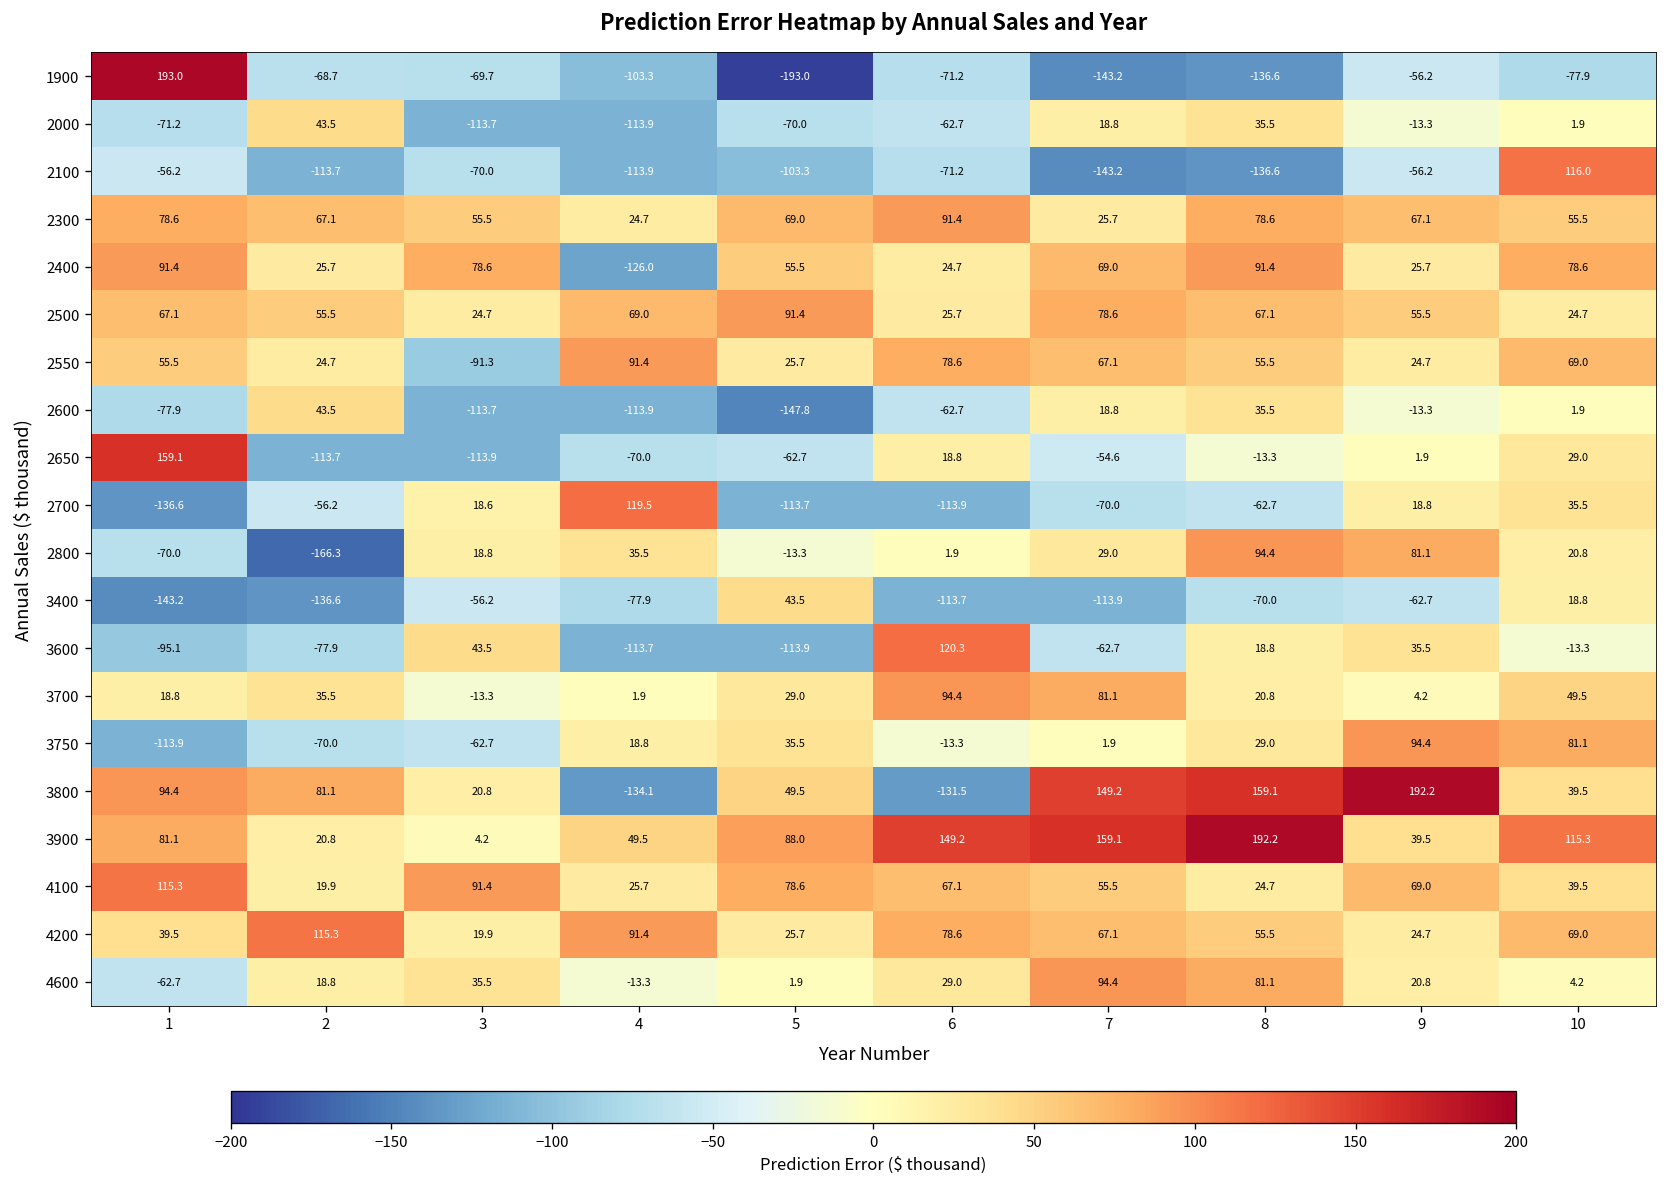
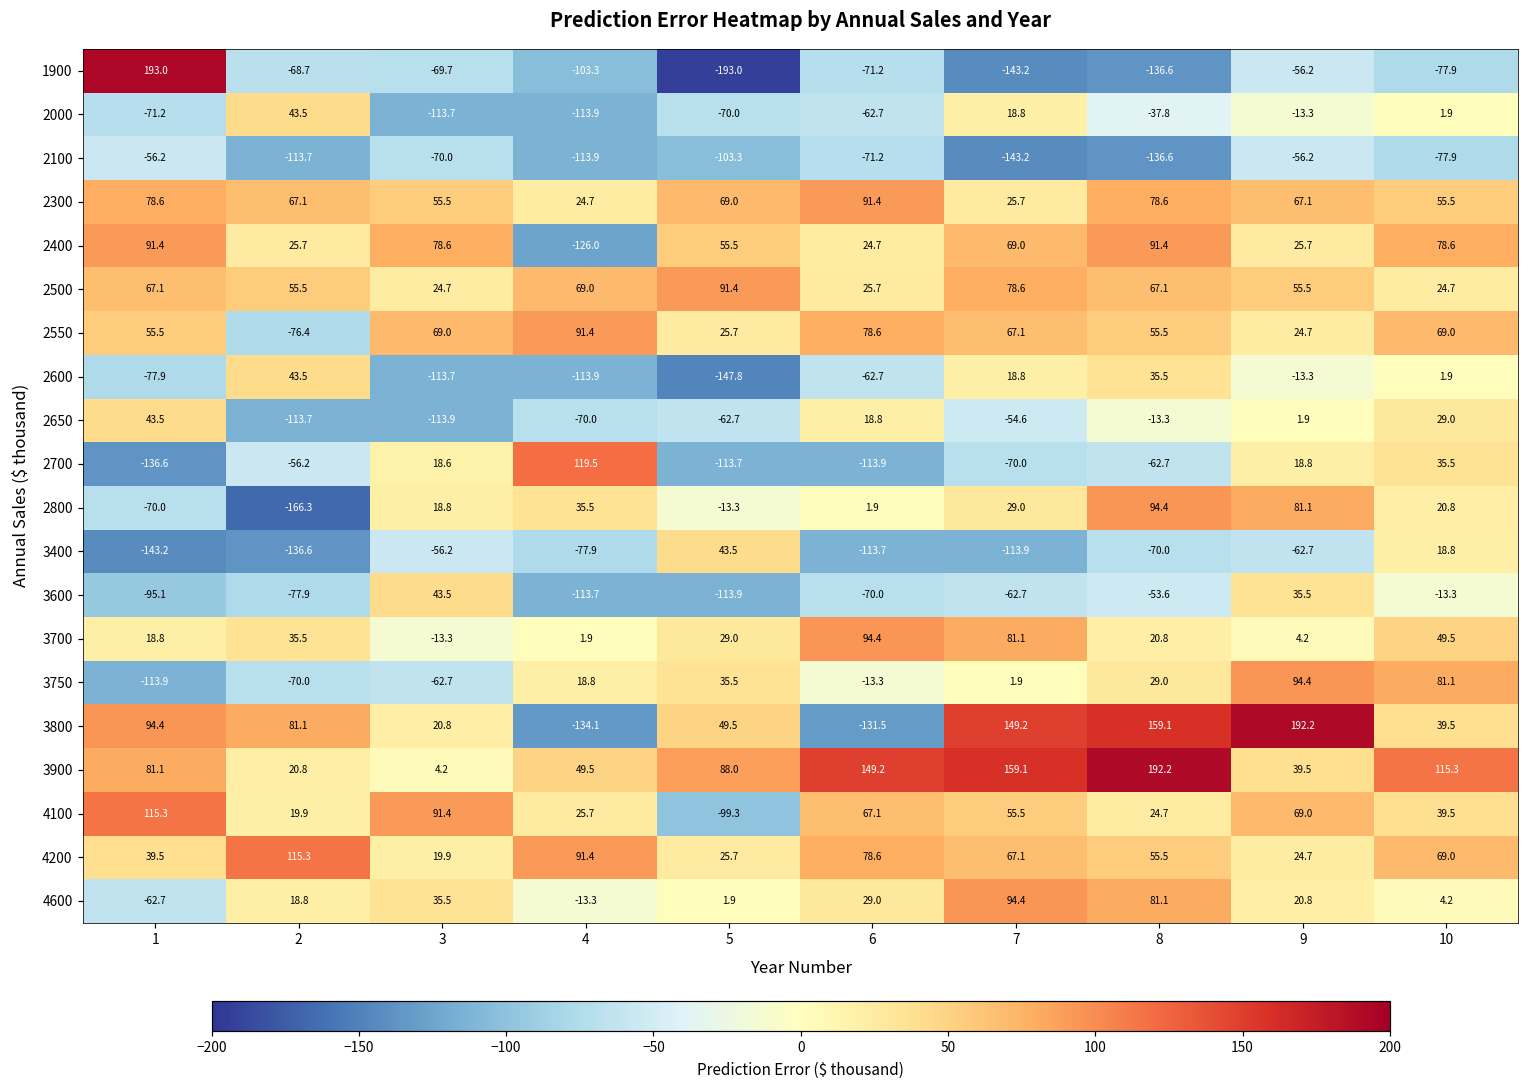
2000, 8: 35.5 -> -37.8
2100, 10: 116.0 -> -77.9
2550, 2: 24.7 -> -76.4
2550, 3: -91.3 -> 69.0
2650, 1: 159.1 -> 43.5
3600, 6: 120.3 -> -70.0
3600, 8: 18.8 -> -53.6
4100, 5: 78.6 -> -99.3
